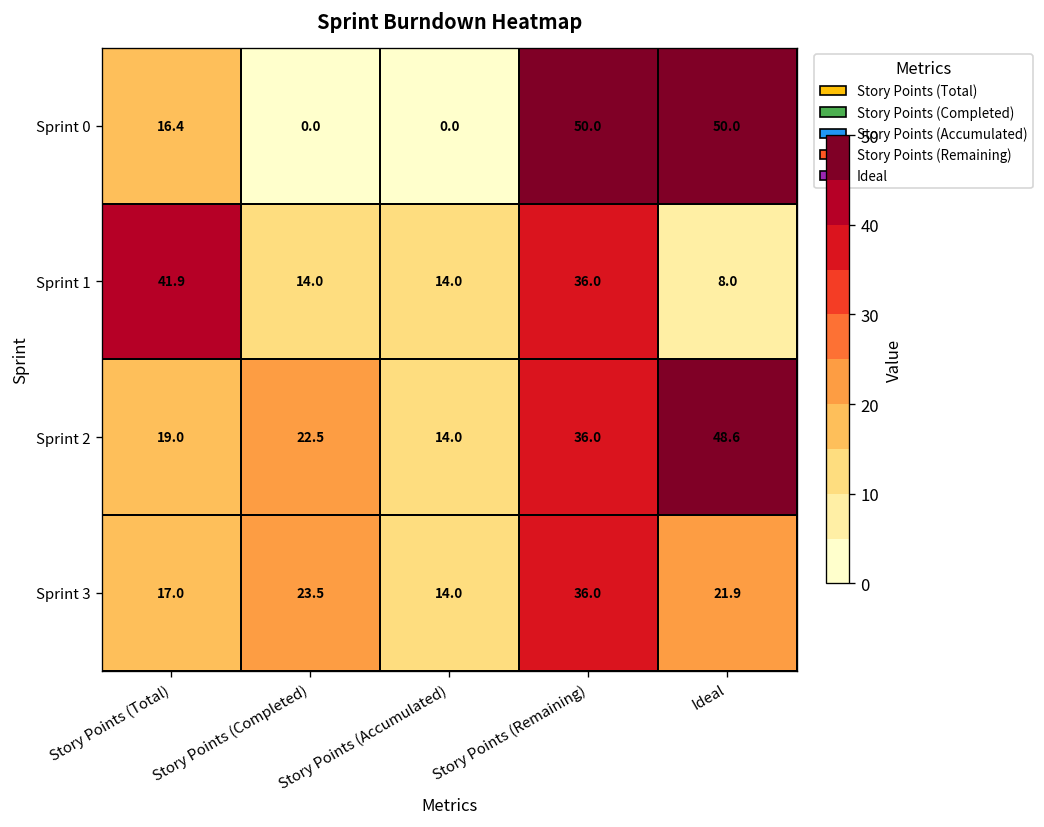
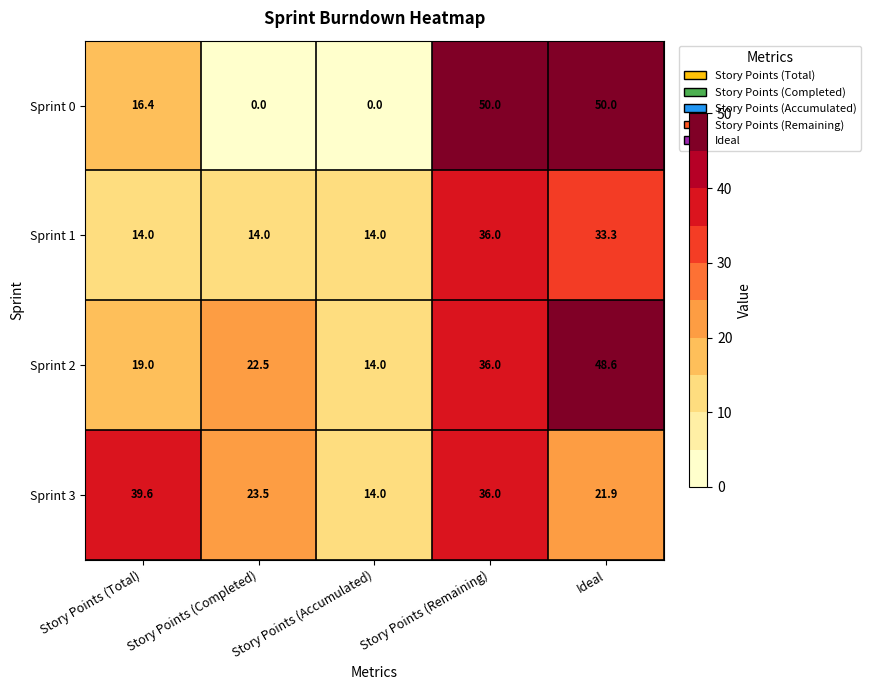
Sprint 1, Story Points (Total): 41.9 -> 14.0
Sprint 1, Ideal: 8.0 -> 33.3
Sprint 3, Story Points (Total): 17.0 -> 39.6
